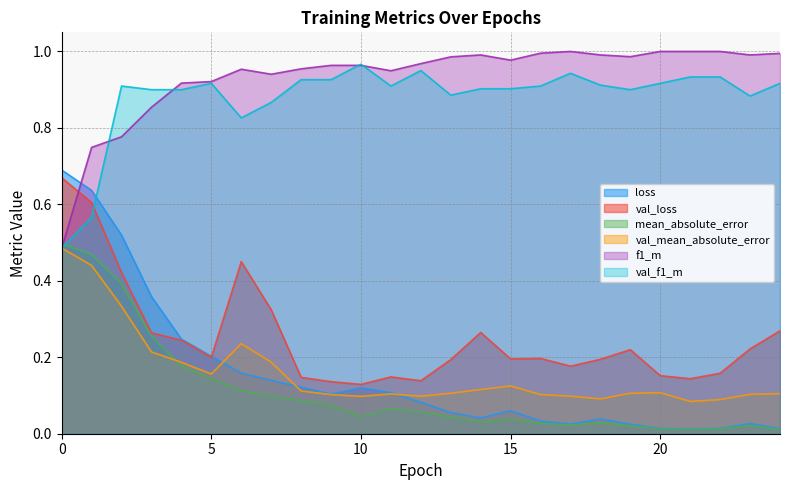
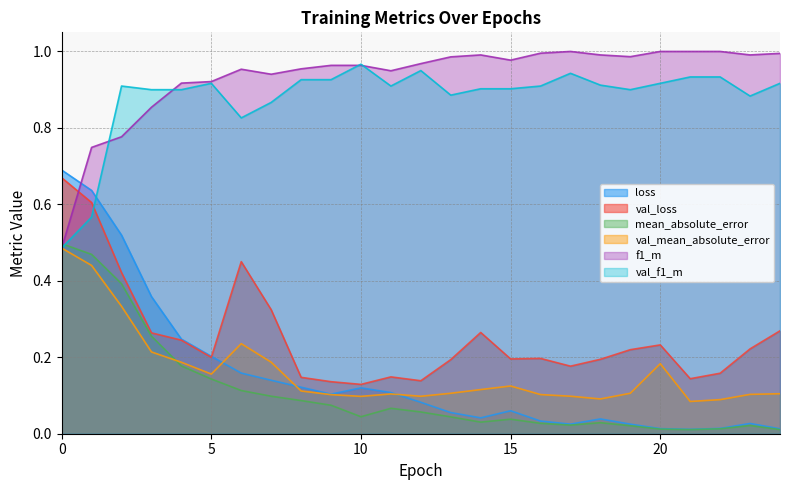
val_loss, 20: 0.15 -> 0.23
val_mean_absolute_error, 20: 0.11 -> 0.18
